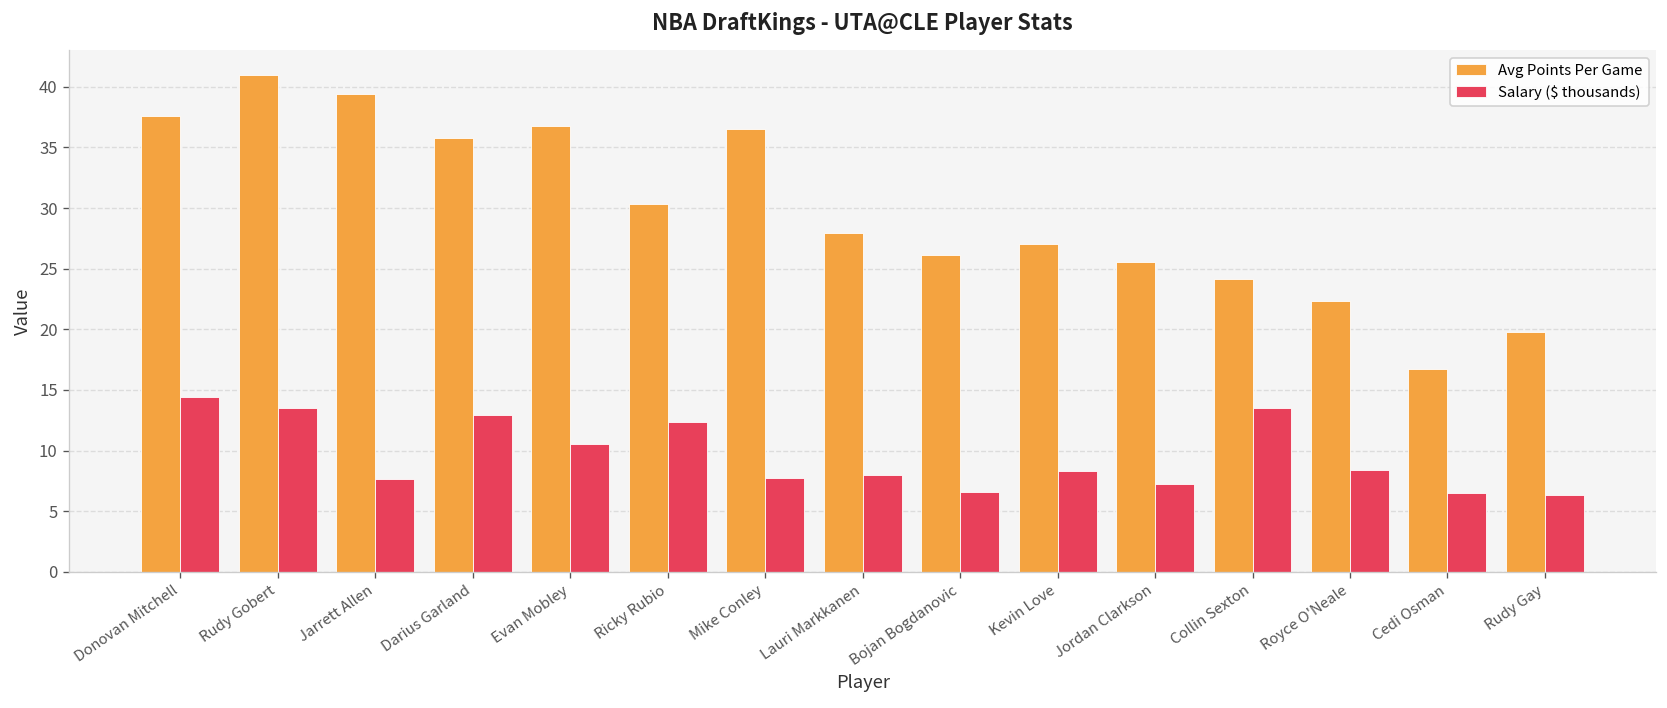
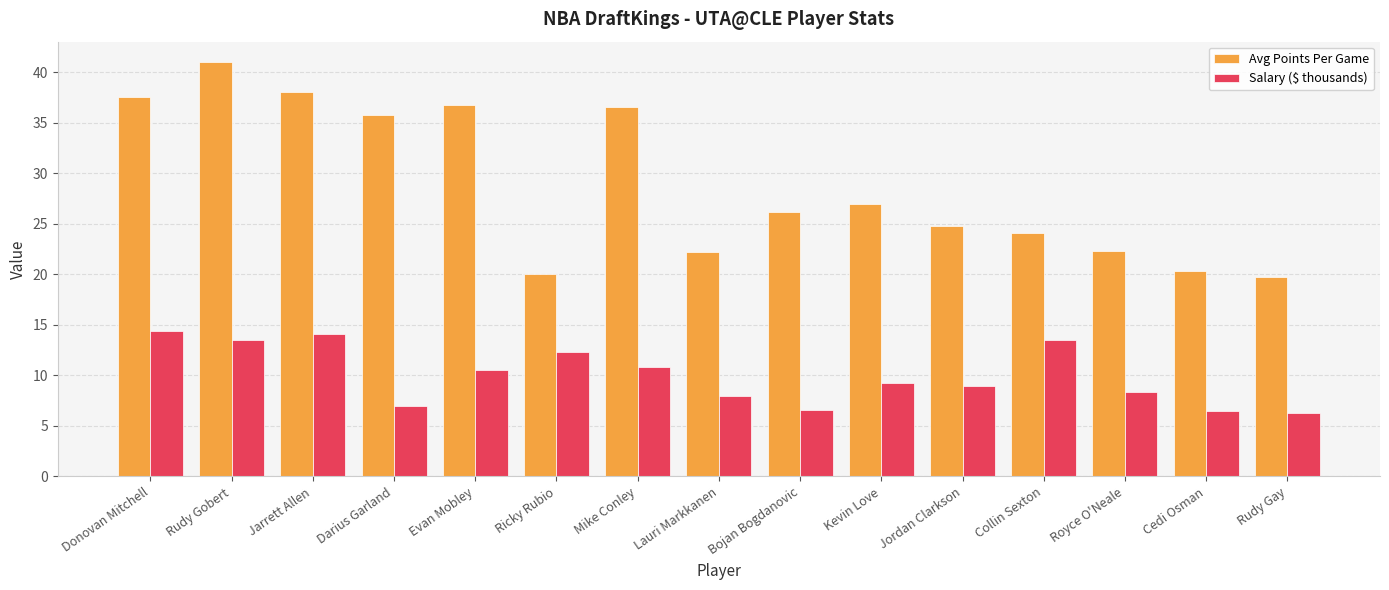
Avg Points Per Game, Jarrett Allen: 39.4 -> 38.1
Salary ($ thousands), Jarrett Allen: 7.7 -> 14.1
Salary ($ thousands), Darius Garland: 12.9 -> 7.0
Avg Points Per Game, Ricky Rubio: 30.4 -> 20.0
Salary ($ thousands), Mike Conley: 7.8 -> 10.8
Avg Points Per Game, Lauri Markkanen: 28.0 -> 22.2
Salary ($ thousands), Kevin Love: 8.3 -> 9.3
Avg Points Per Game, Jordan Clarkson: 25.6 -> 24.8
Salary ($ thousands), Jordan Clarkson: 7.3 -> 9.0
Avg Points Per Game, Cedi Osman: 16.7 -> 20.4
